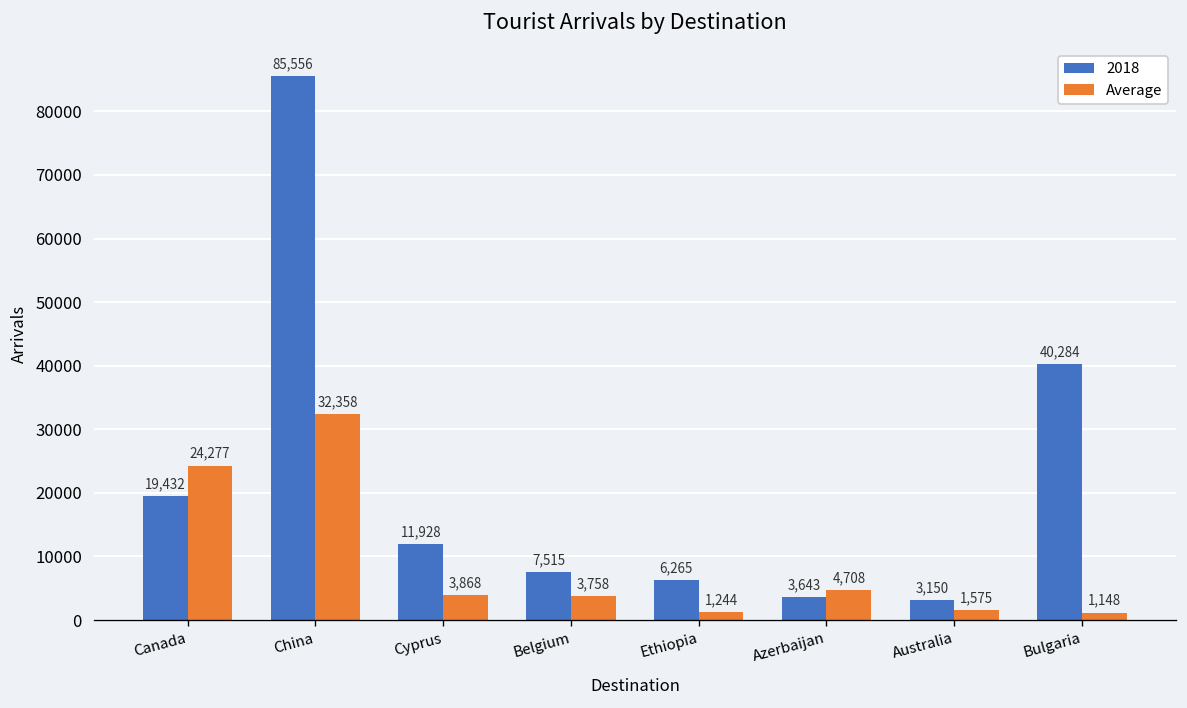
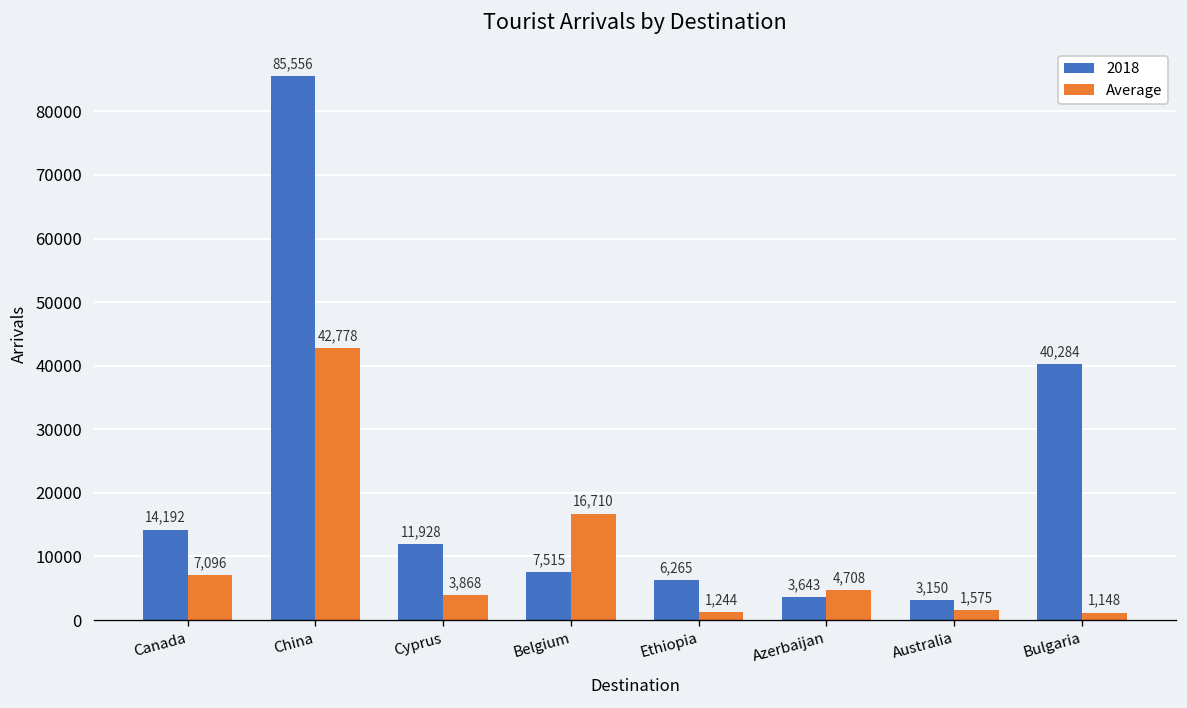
2018, Canada: 19,432 -> 14,192
Average, Canada: 24,277 -> 7,096
Average, China: 32,358 -> 42,778
Average, Belgium: 3,758 -> 16,710
